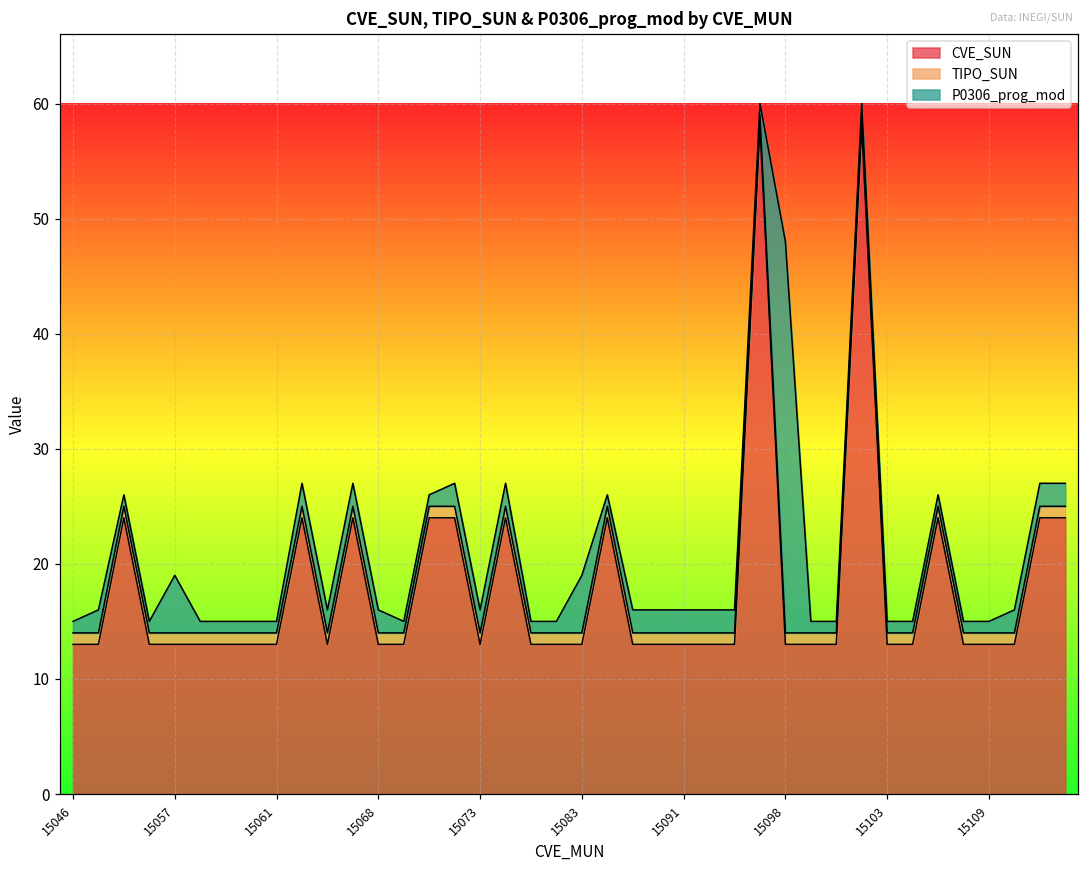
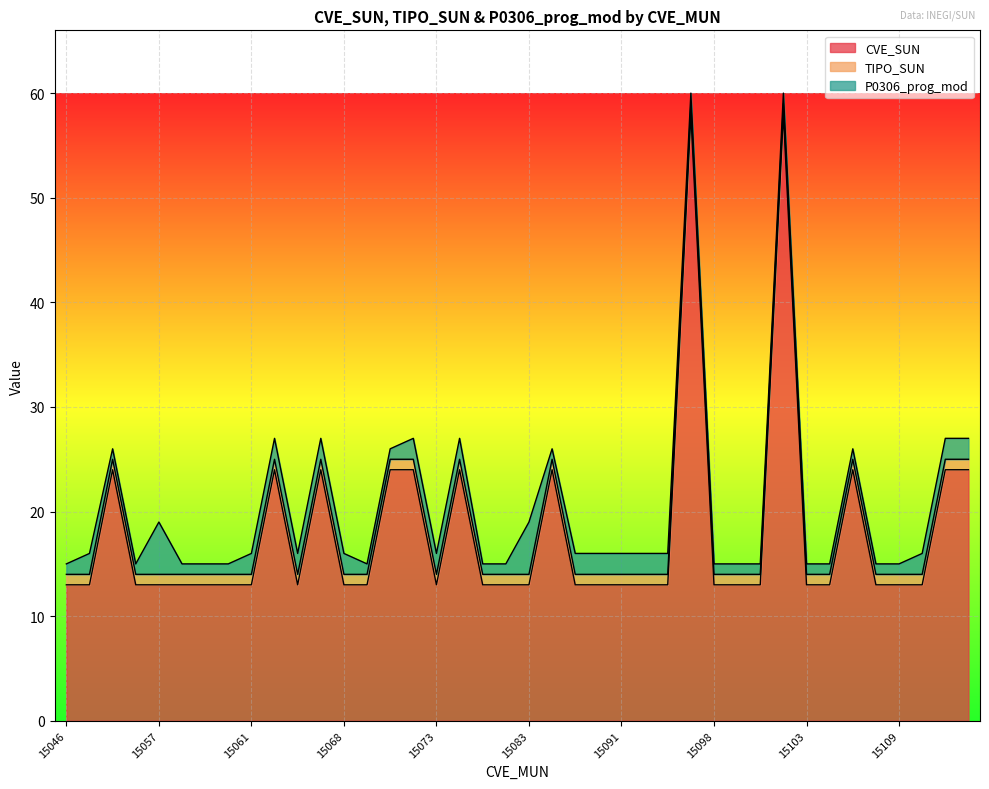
P0306_prog_mod, 15061: 1 -> 2
P0306_prog_mod, 15098: 34 -> 1
